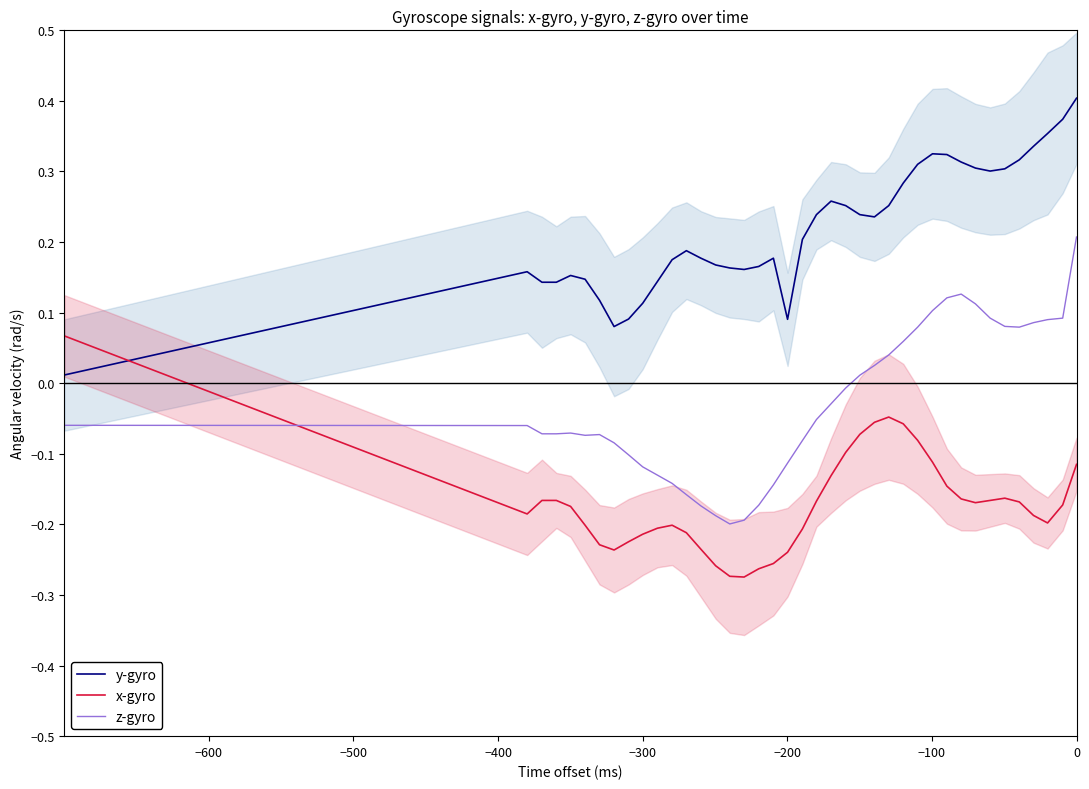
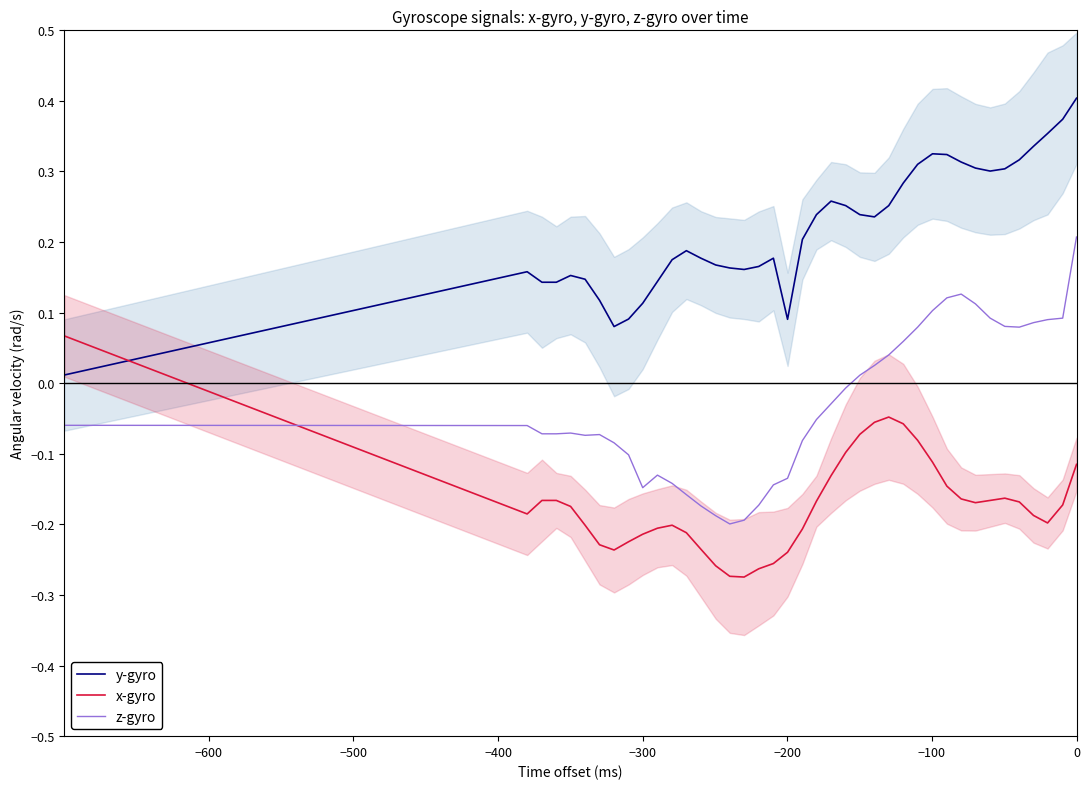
z-gyro, −300: -0.12 -> -0.15
z-gyro, −200: -0.11 -> -0.13
